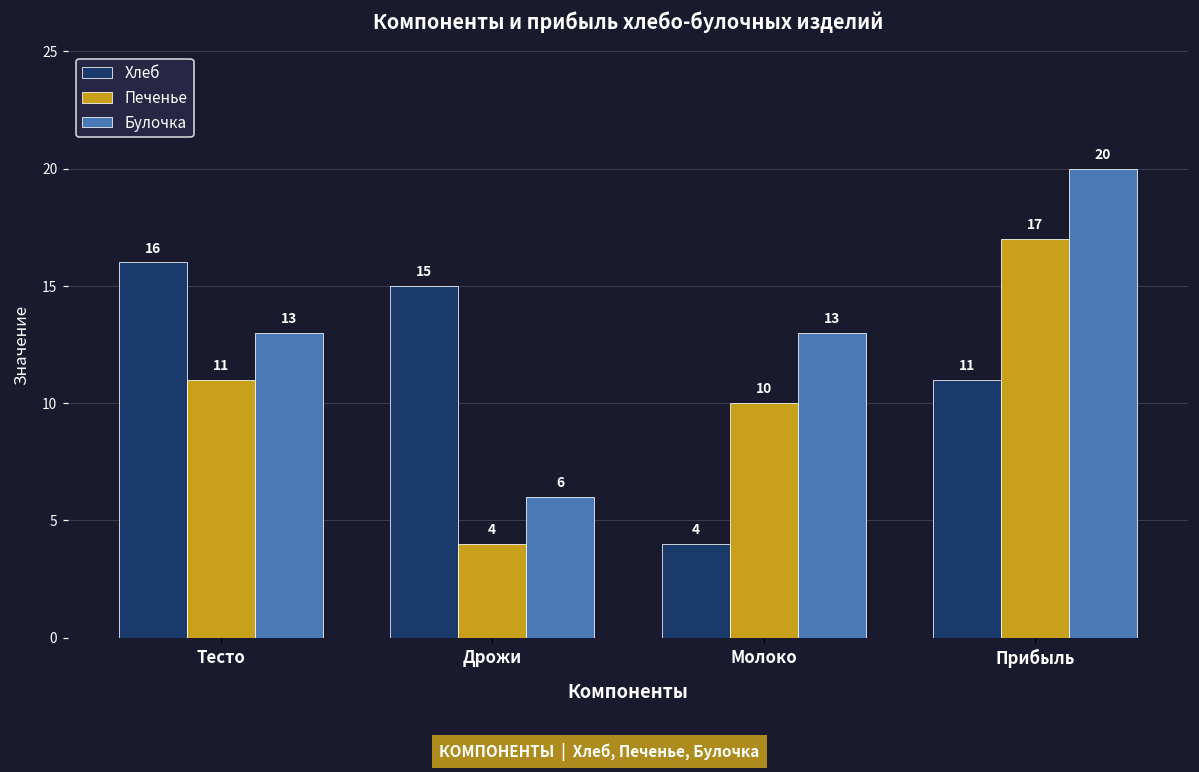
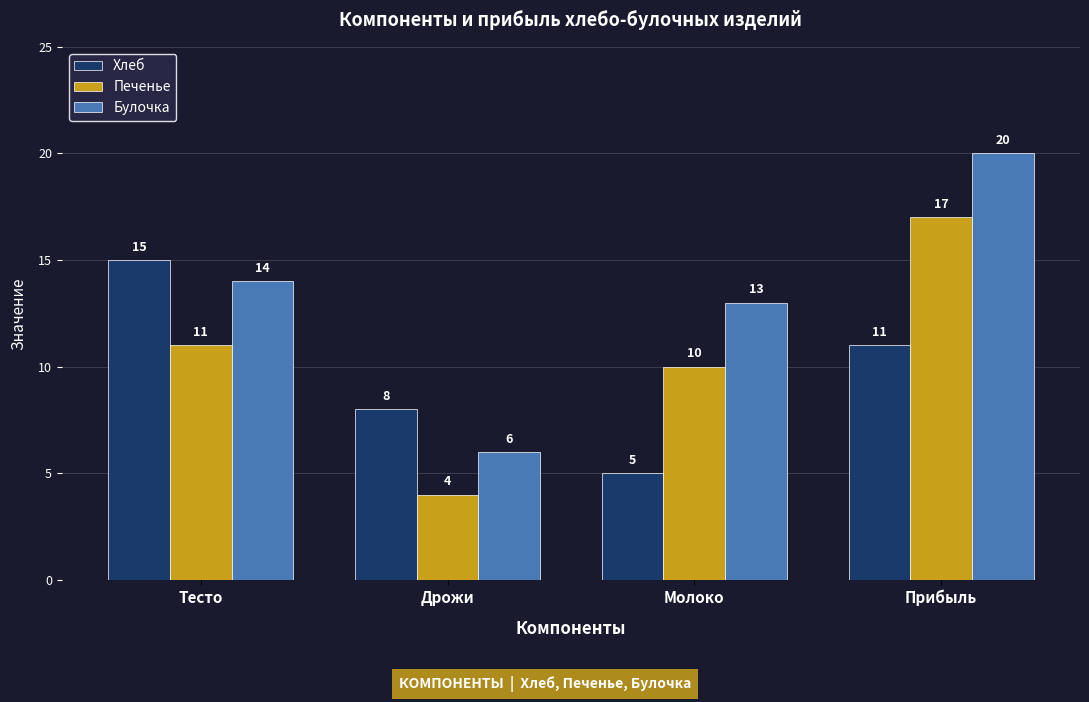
Хлеб, Тесто: 16 -> 15
Булочка, Тесто: 13 -> 14
Хлеб, Дрожи: 15 -> 8
Хлеб, Молоко: 4 -> 5
